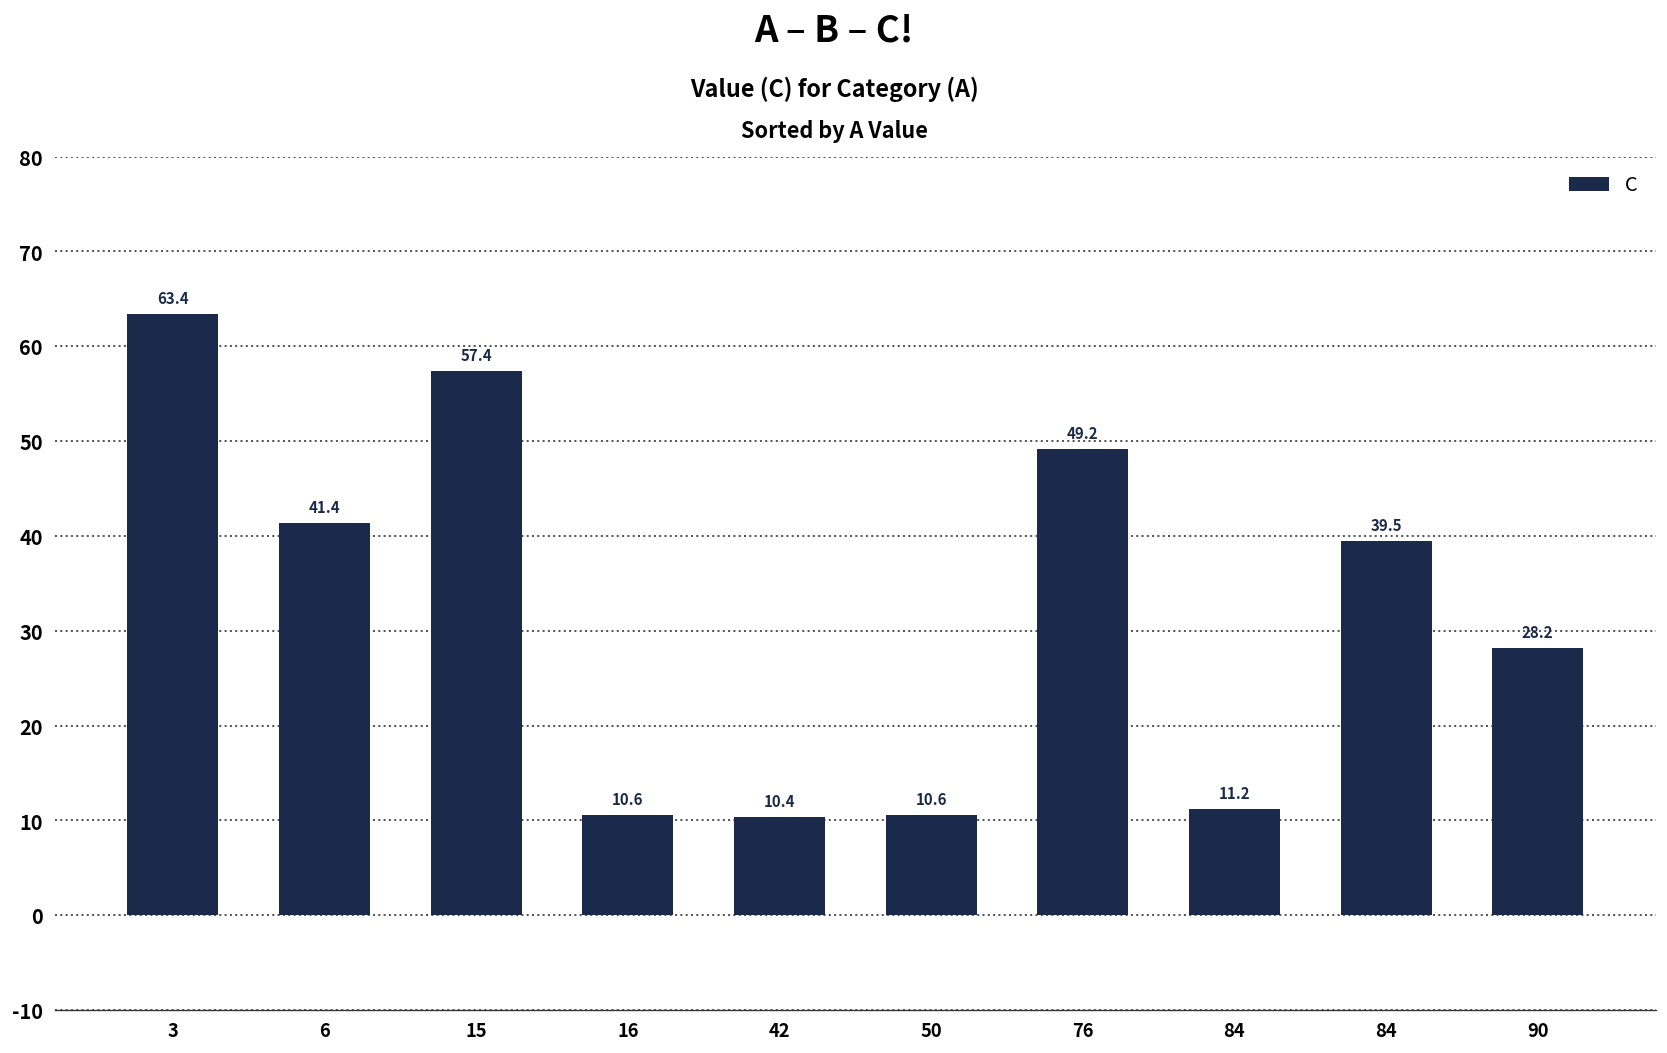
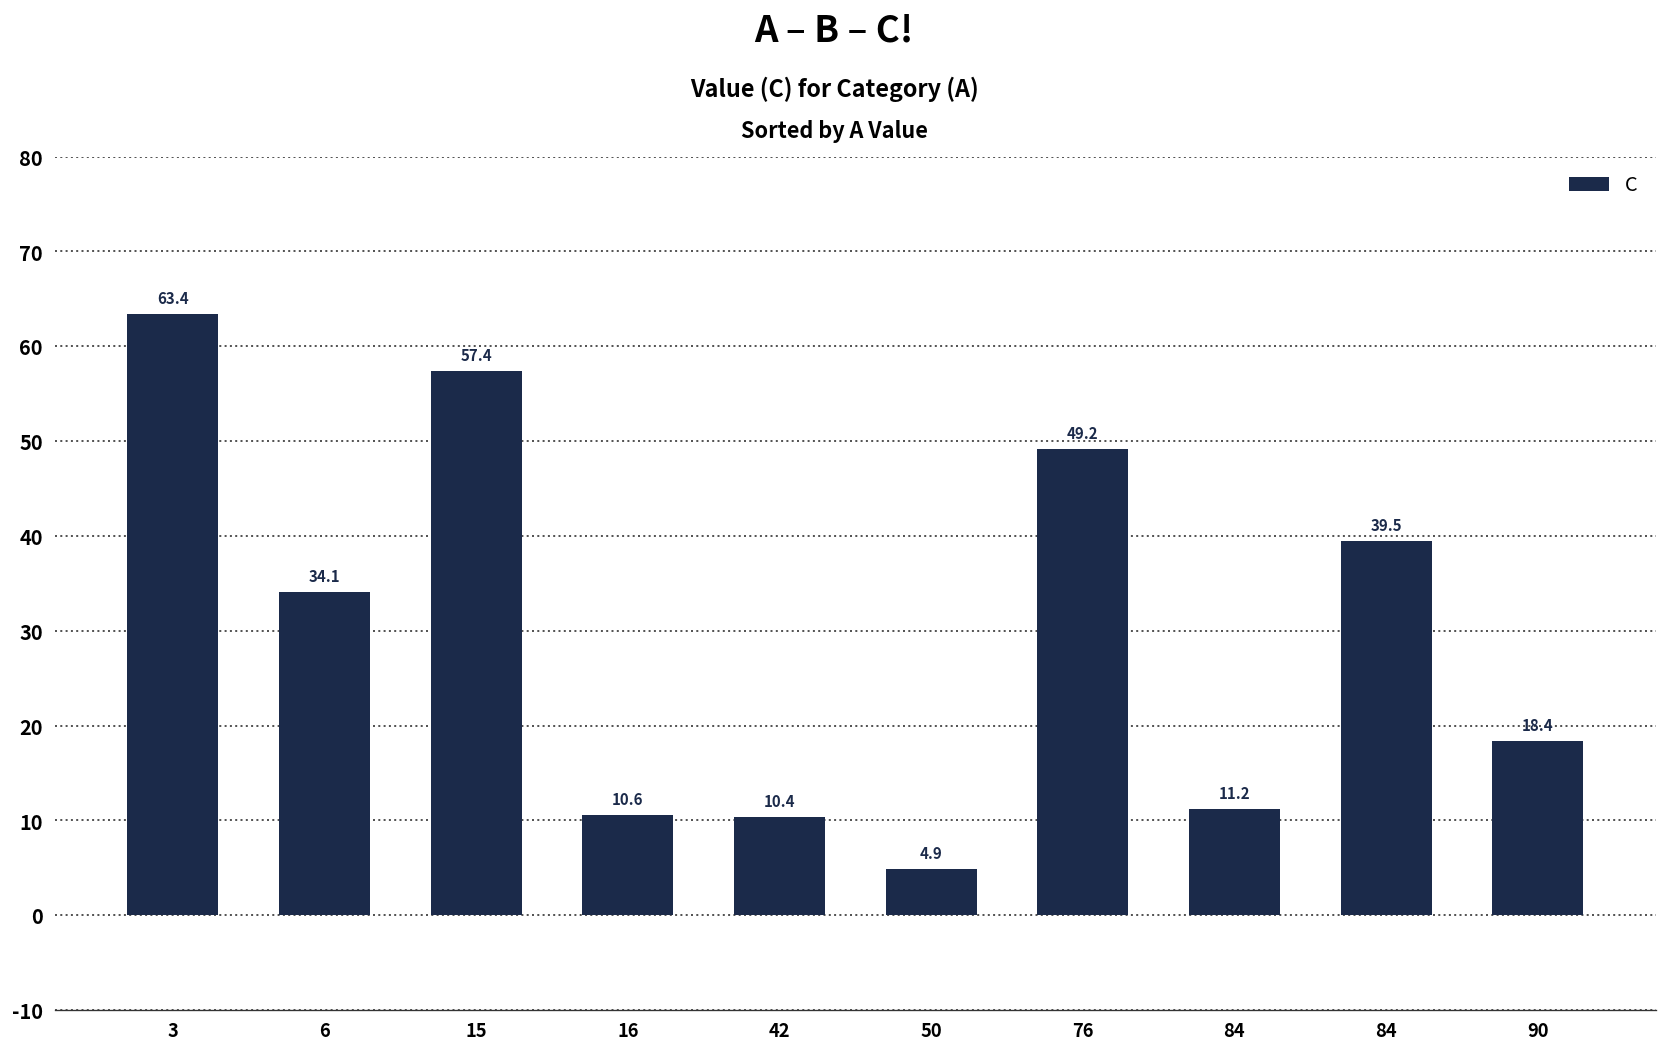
6: 41.4 -> 34.1
50: 10.6 -> 4.9
90: 28.2 -> 18.4
